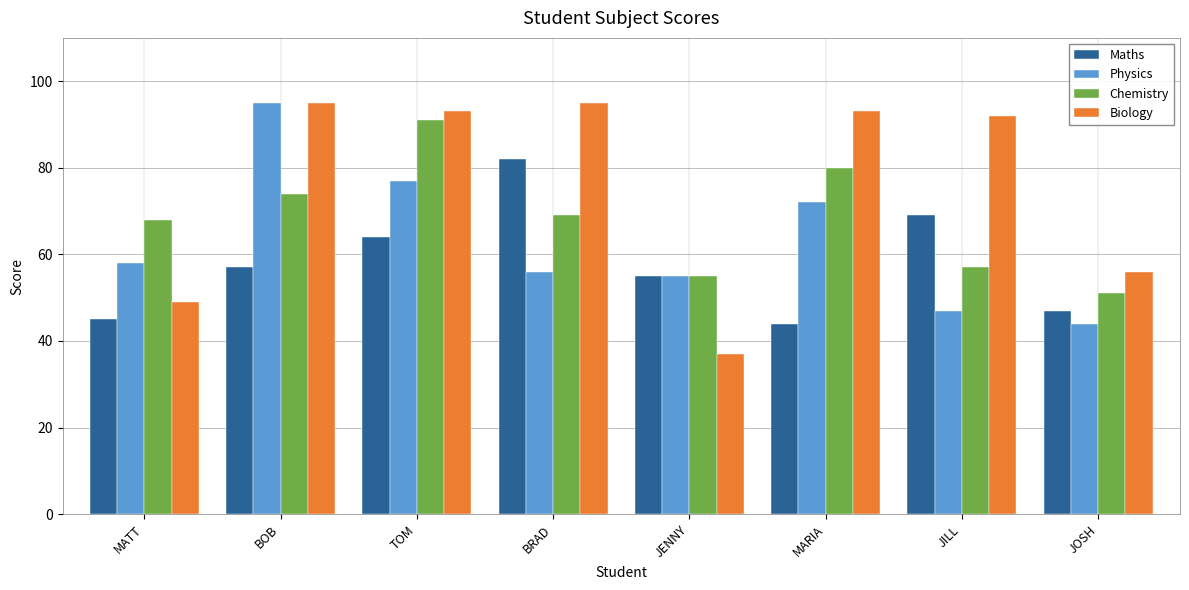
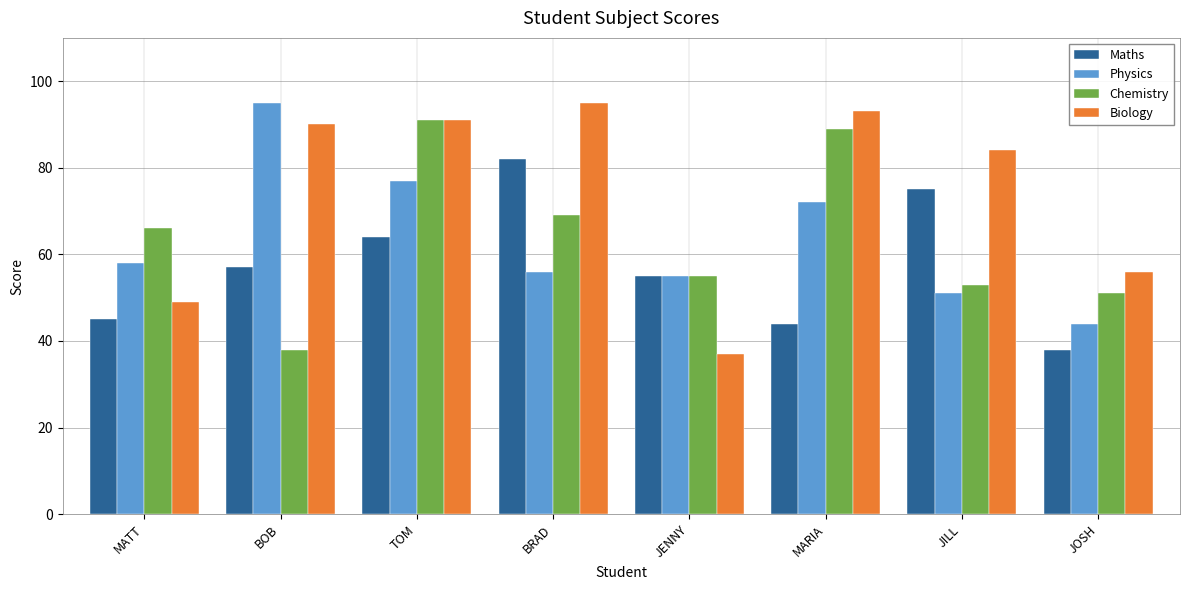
Chemistry, MATT: 68 -> 66
Chemistry, BOB: 74 -> 38
Biology, BOB: 95 -> 90
Biology, TOM: 93 -> 91
Chemistry, MARIA: 80 -> 89
Maths, JILL: 69 -> 75
Physics, JILL: 47 -> 51
Chemistry, JILL: 57 -> 53
Biology, JILL: 92 -> 84
Maths, JOSH: 47 -> 38
